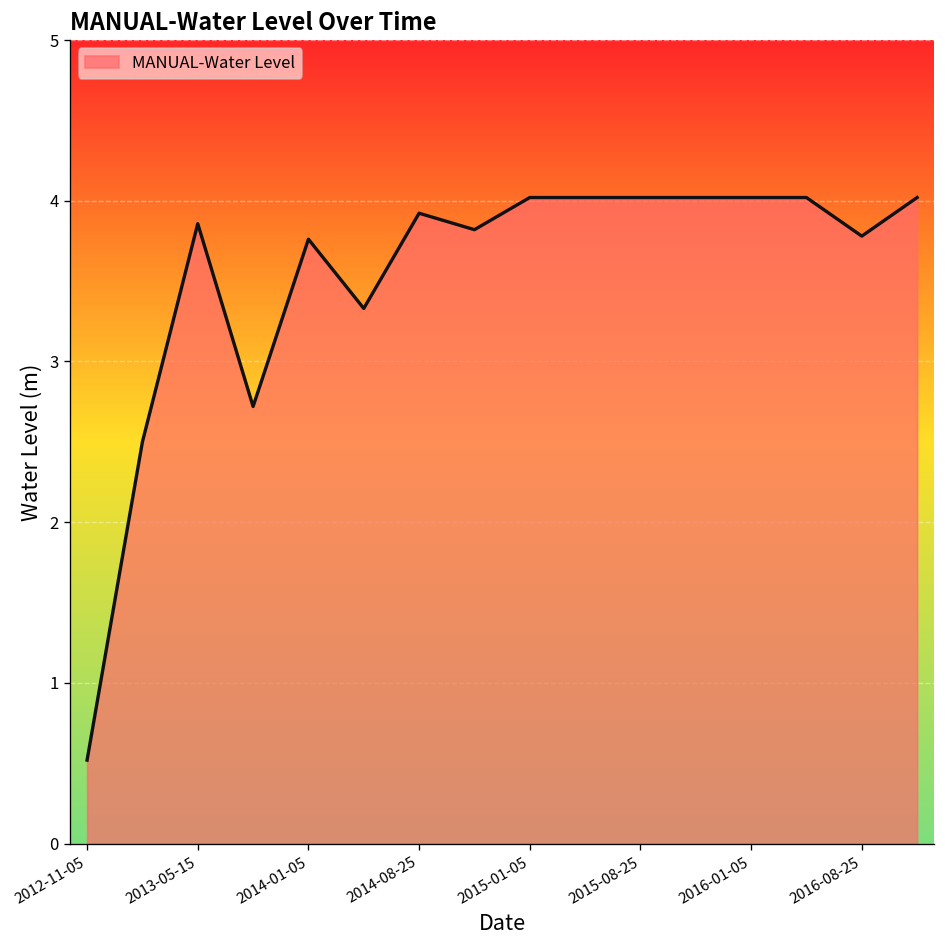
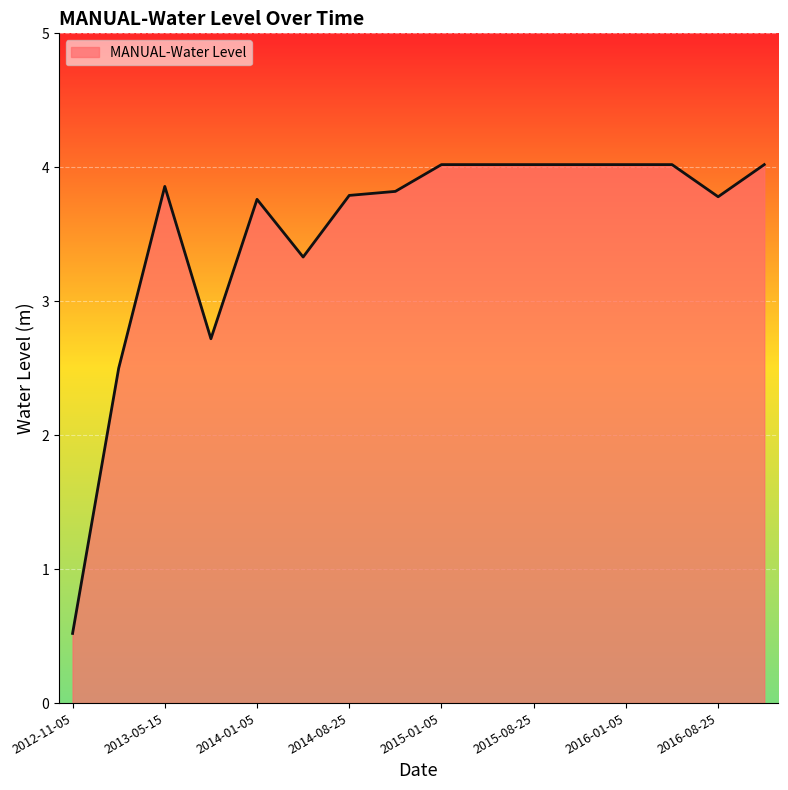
2014-08-25: 3.92 -> 3.79
